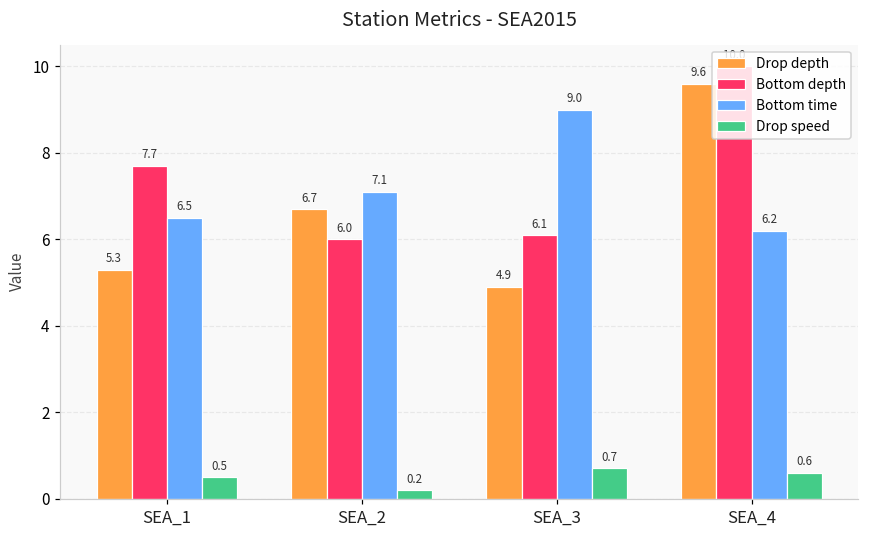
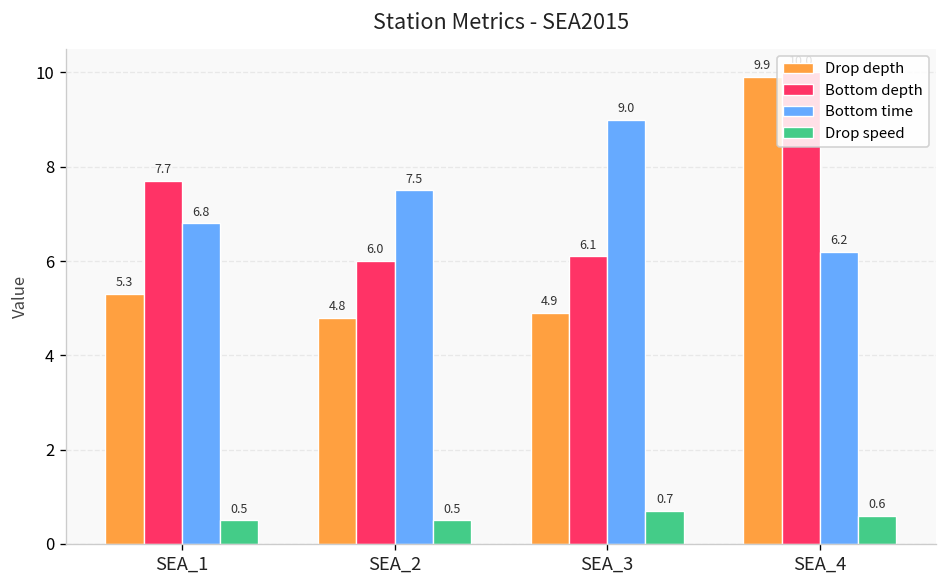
Bottom time, SEA_1: 6.5 -> 6.8
Drop depth, SEA_2: 6.7 -> 4.8
Bottom time, SEA_2: 7.1 -> 7.5
Drop speed, SEA_2: 0.2 -> 0.5
Drop depth, SEA_4: 9.6 -> 9.9
